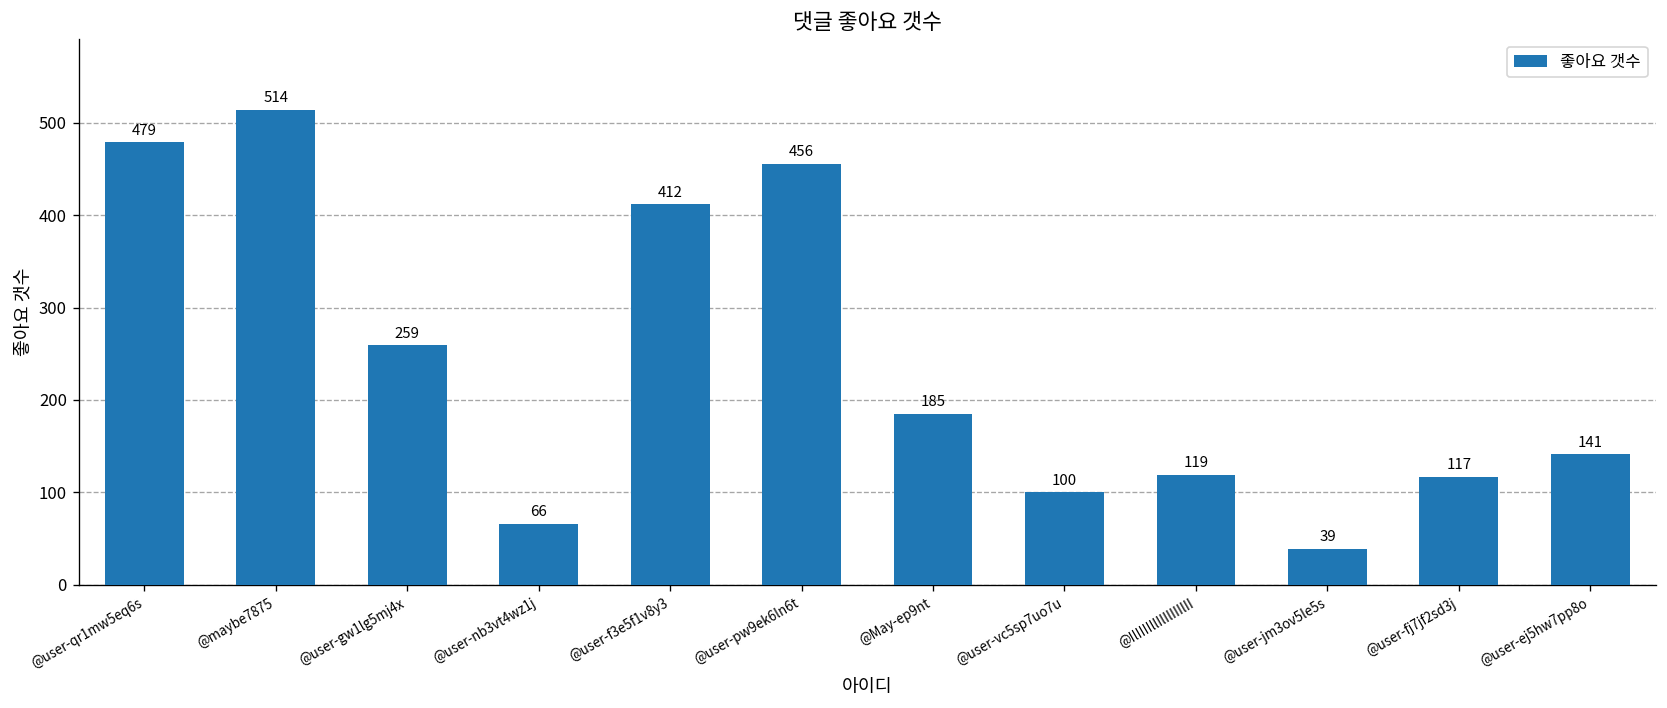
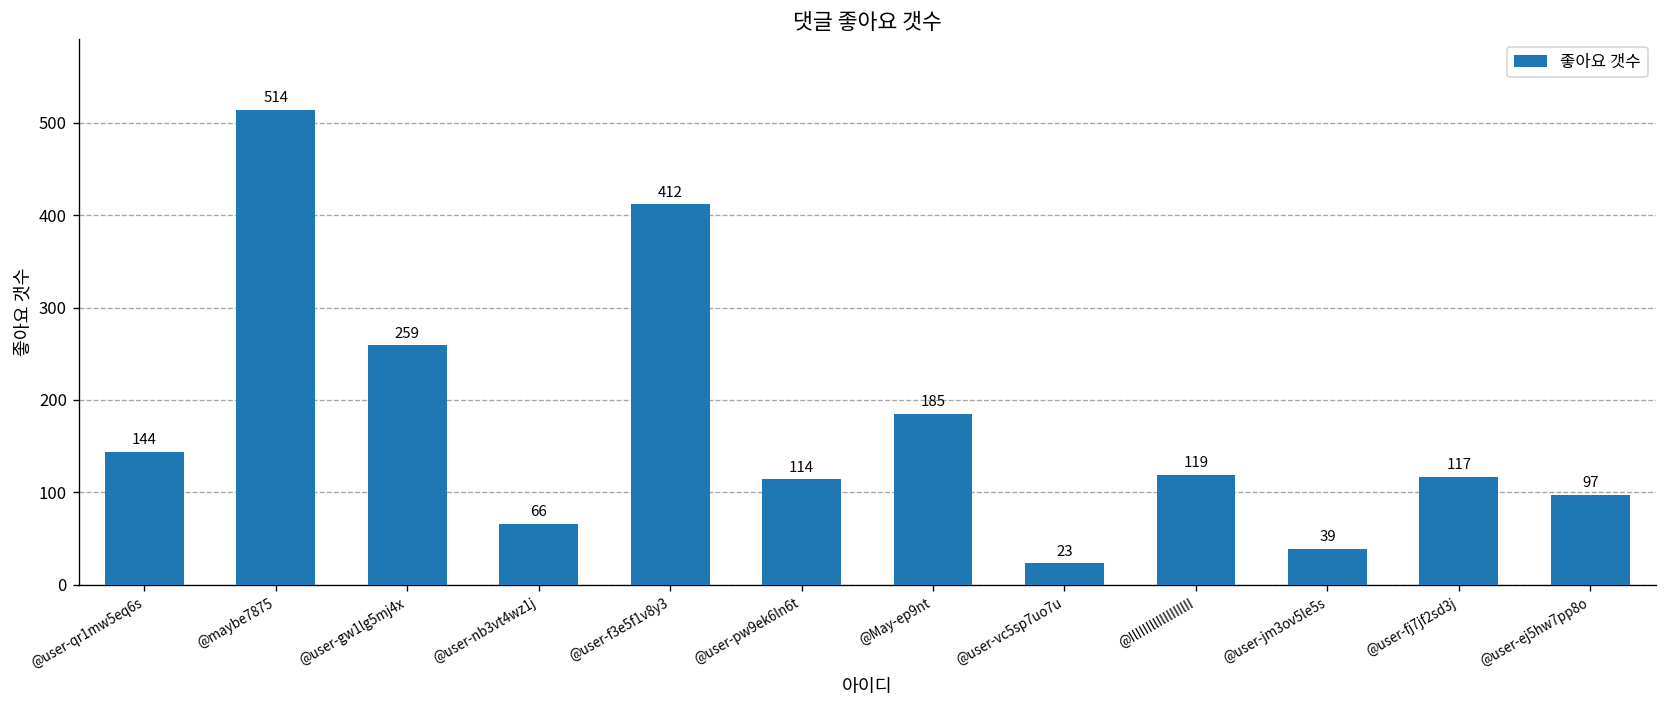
@user-qr1mw5eq6s: 479 -> 144
@user-pw9ek6ln6t: 456 -> 114
@user-vc5sp7uo7u: 100 -> 23
@user-ej5hw7pp8o: 141 -> 97
